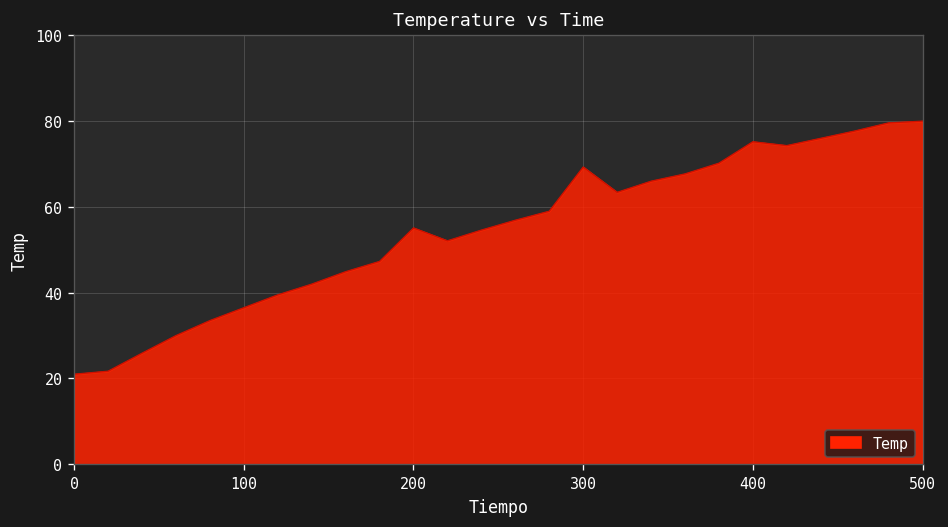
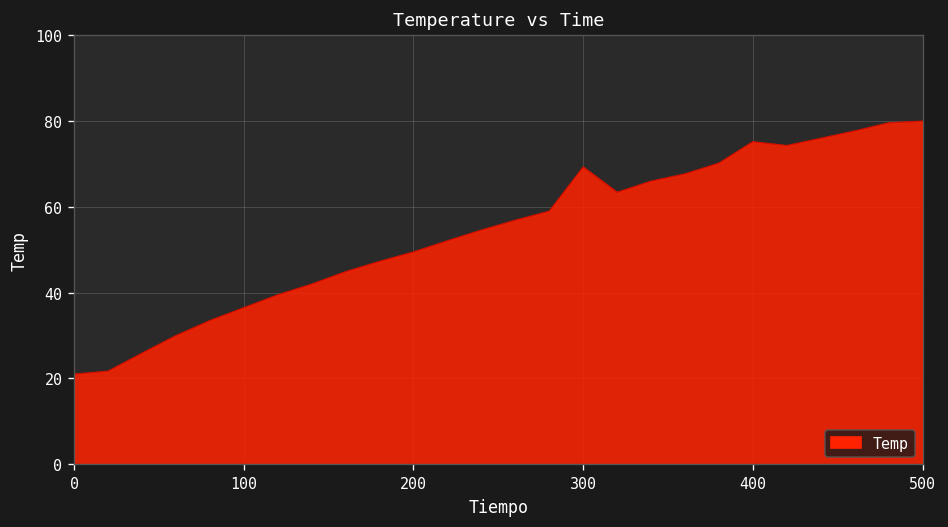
200: 55 -> 50
